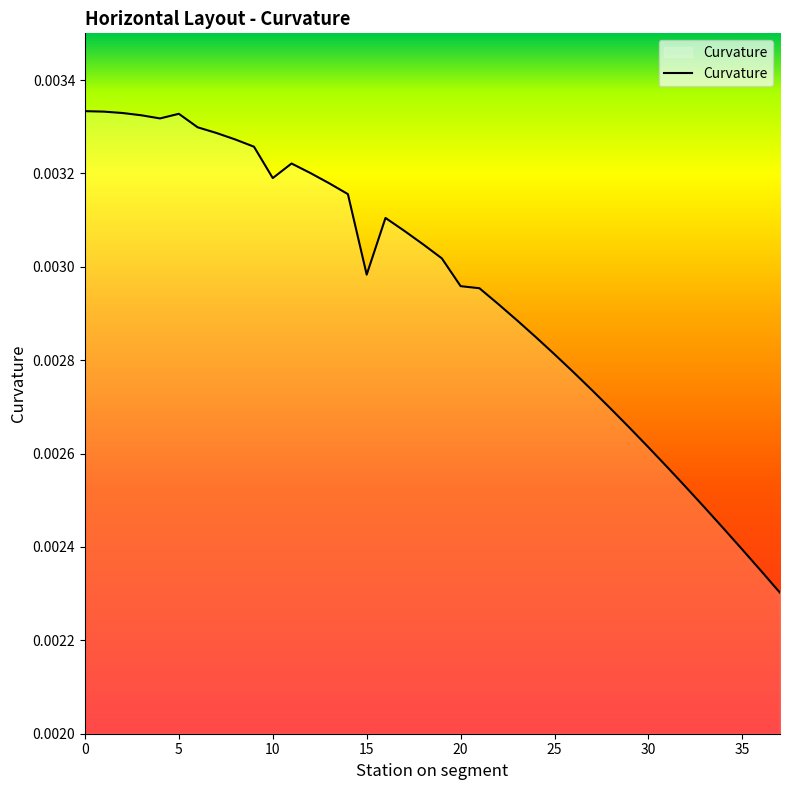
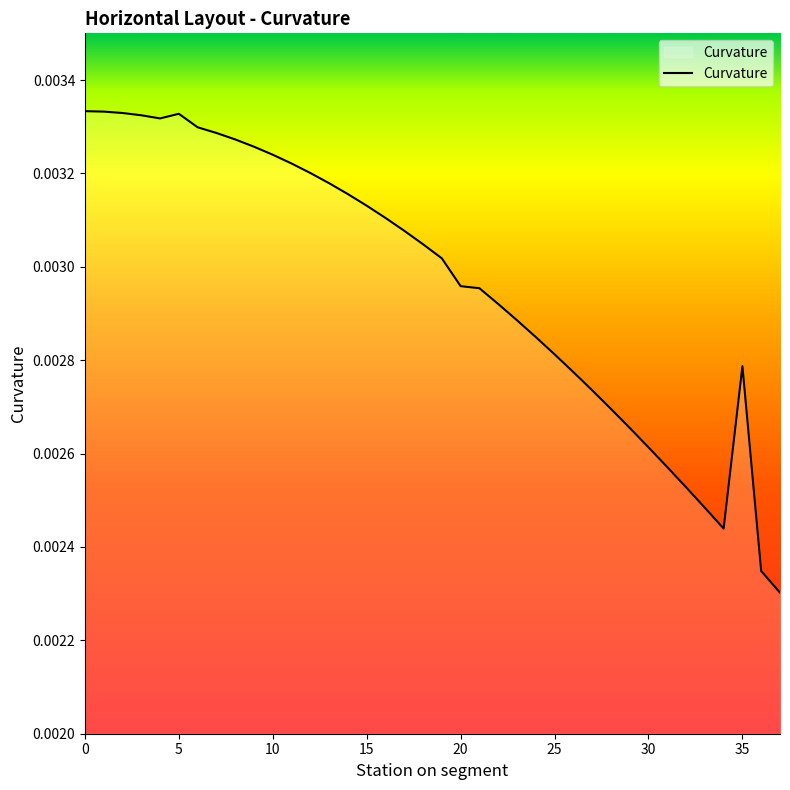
10: 0.00319 -> 0.00324
15: 0.00298 -> 0.00313
35: 0.00239 -> 0.00279
